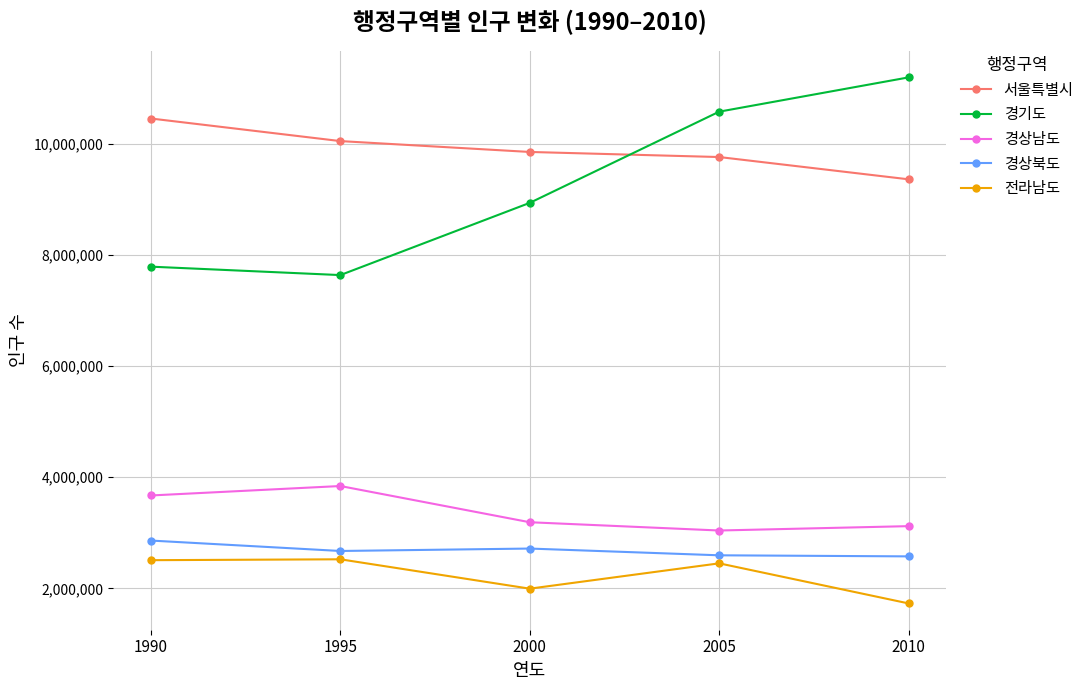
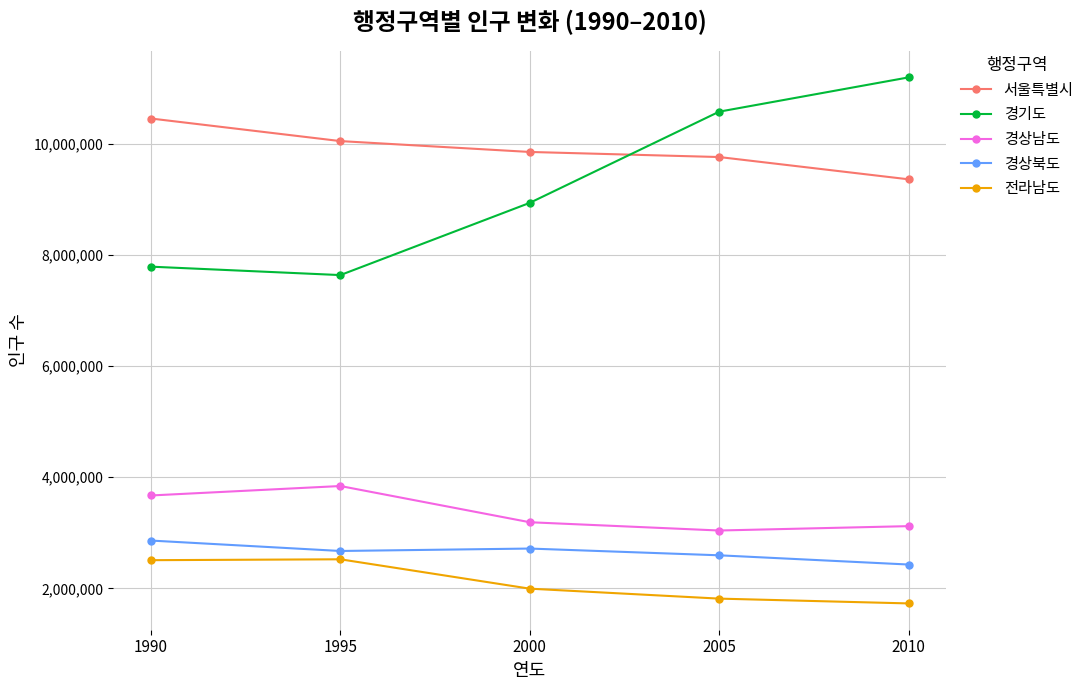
전라남도, 2005: 2,500,000 -> 1,800,000
경상북도, 2010: 2,600,000 -> 2,400,000
